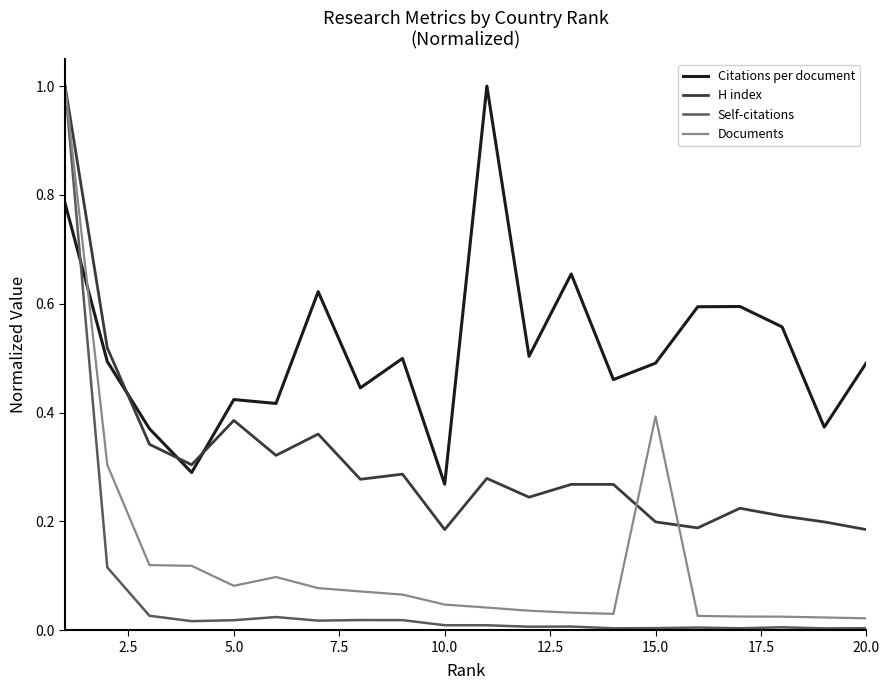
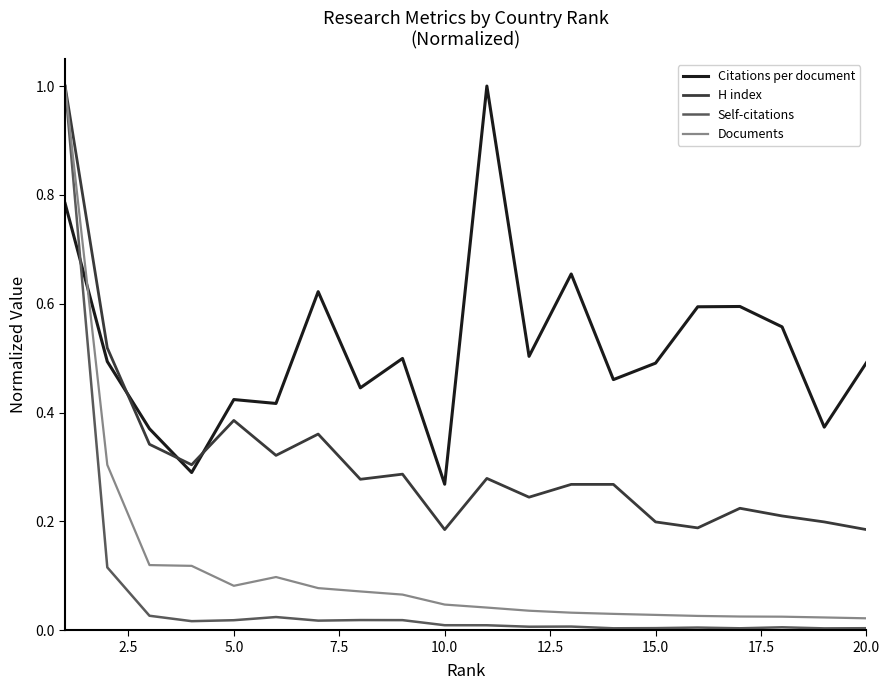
Documents, 15.0: 0.39 -> 0.03
